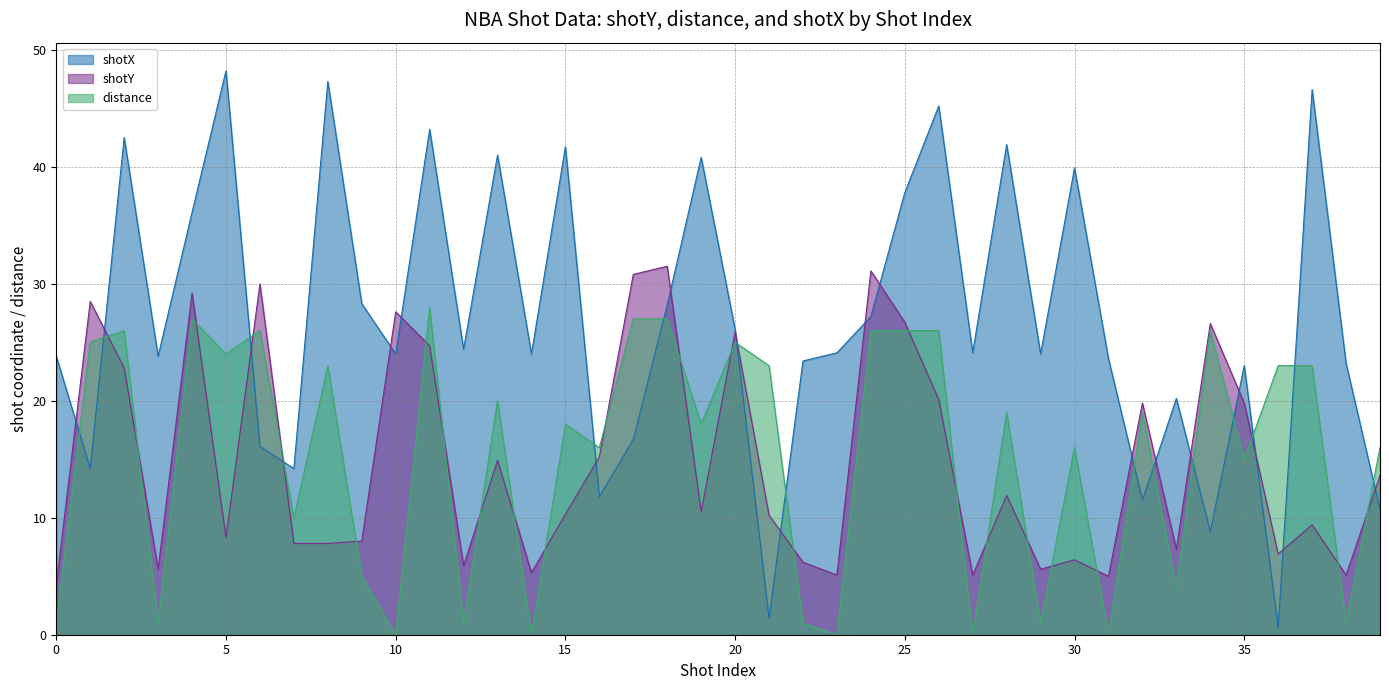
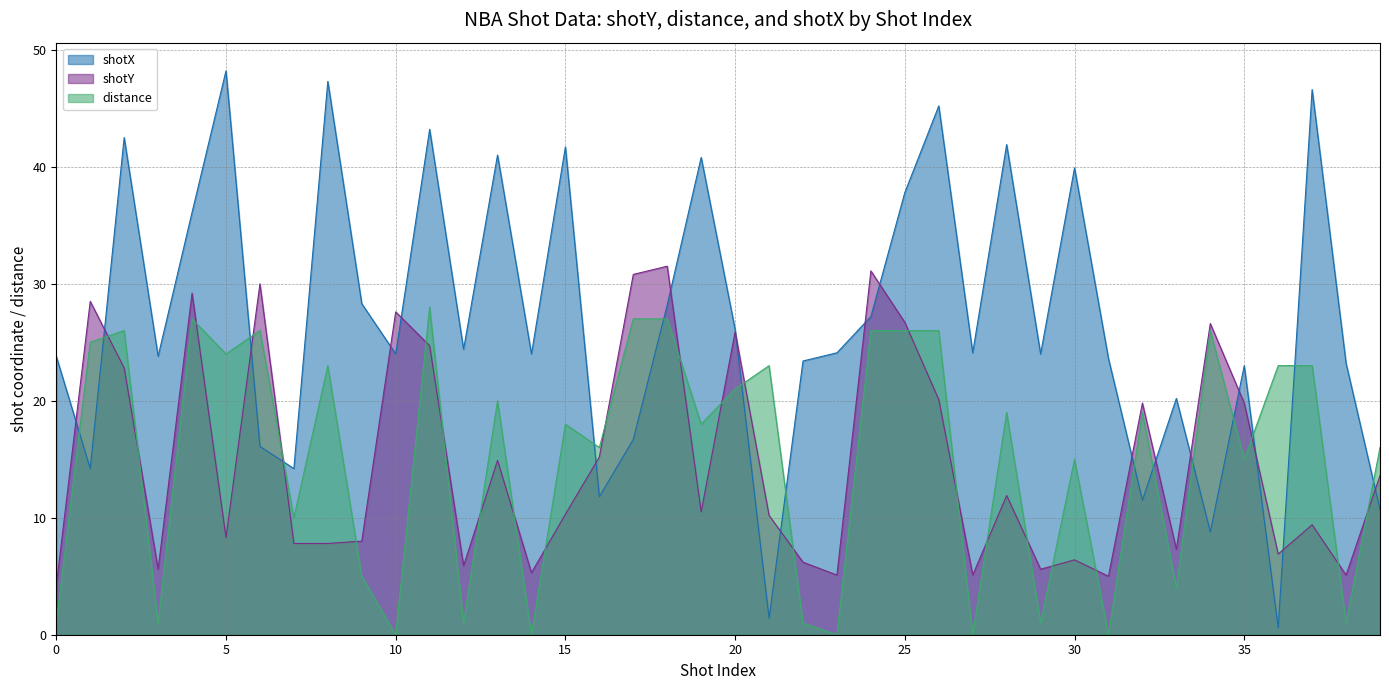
distance, 20: 25 -> 21
distance, 30: 16 -> 15
